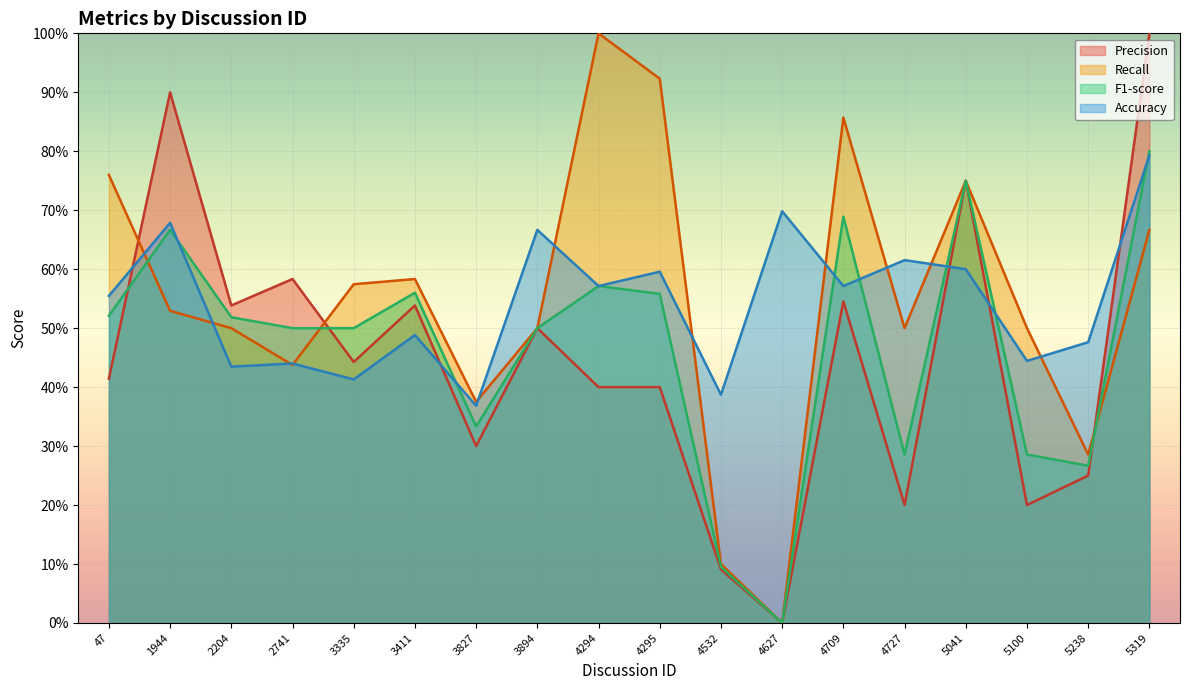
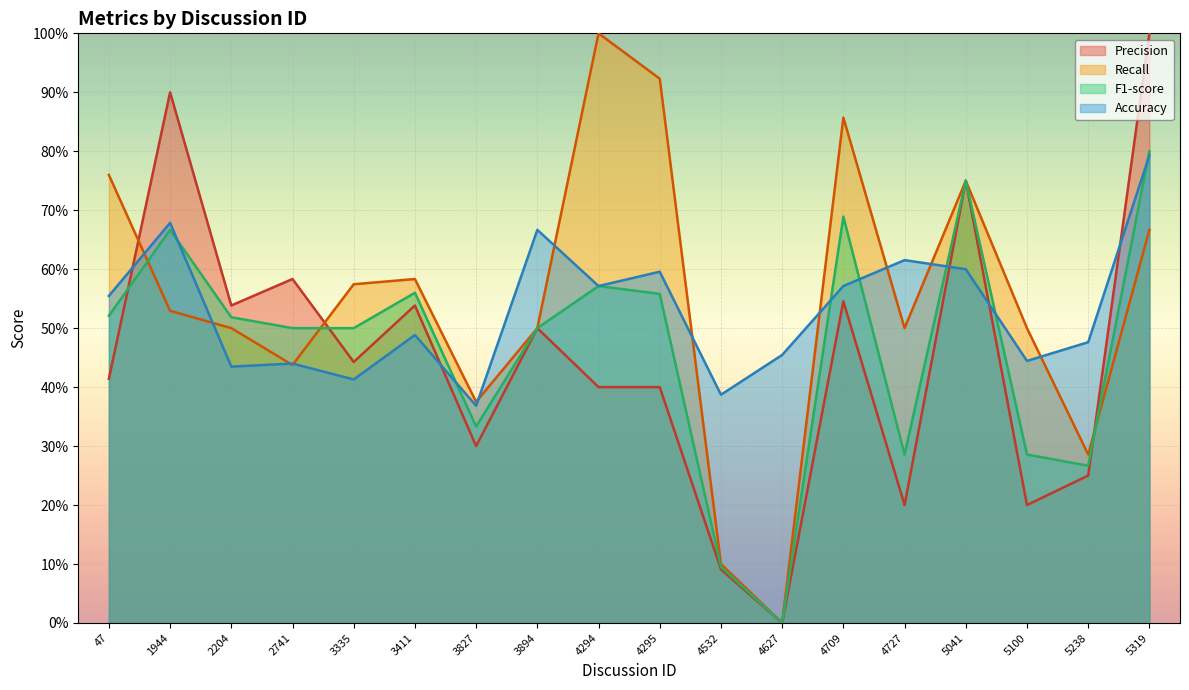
Accuracy, 4627: 70% -> 45%
